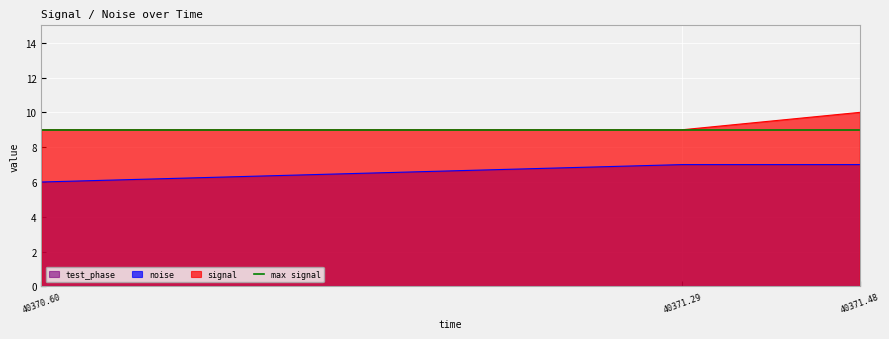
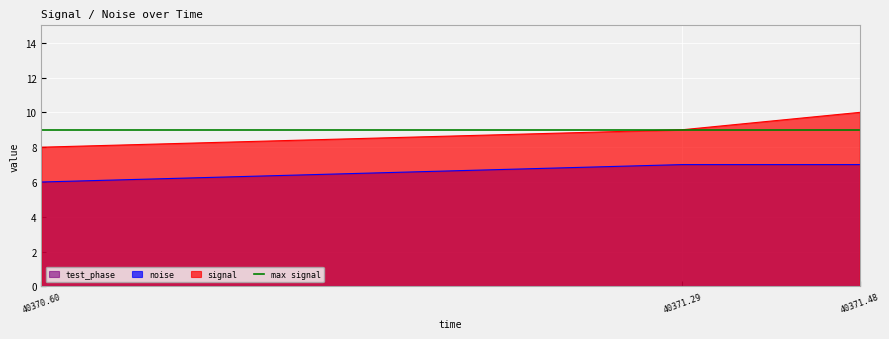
signal, 40370.60: 9 -> 8
